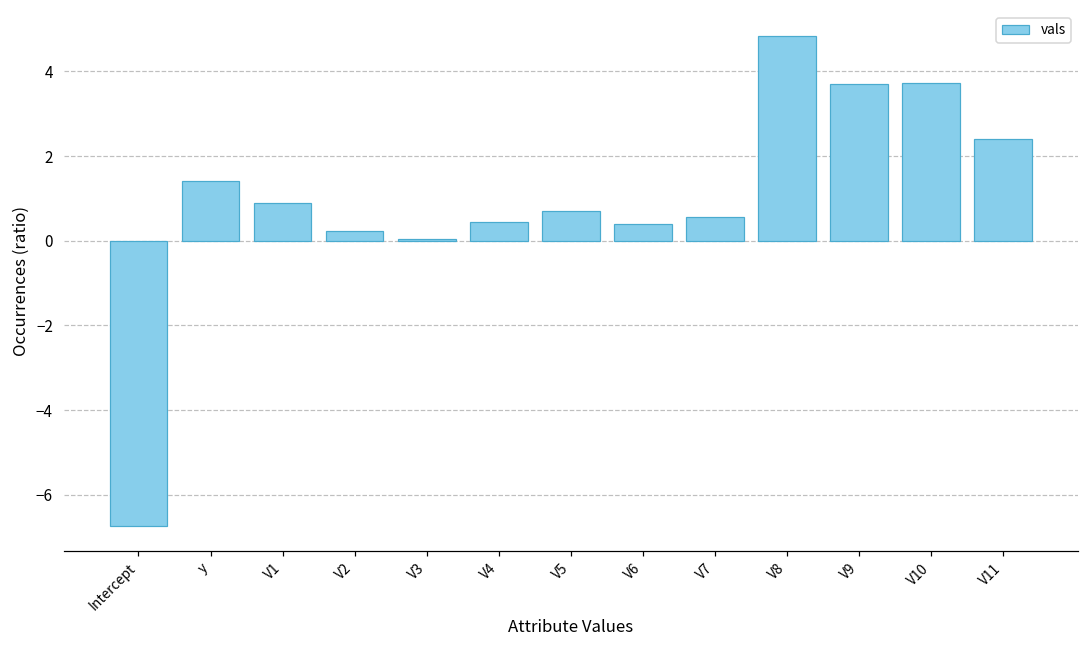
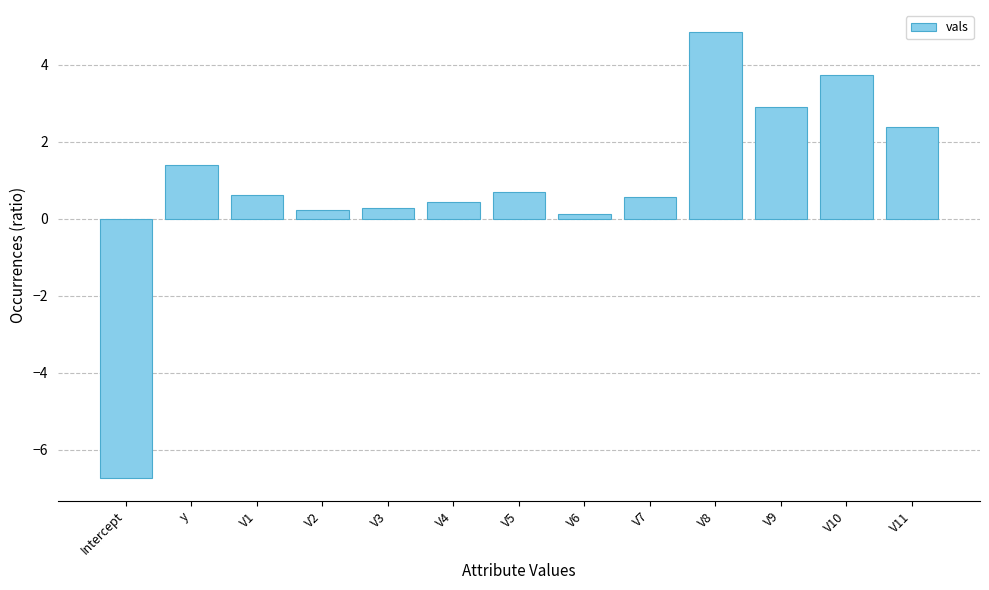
V1: 0.9 -> 0.6
V3: 0.0 -> 0.3
V6: 0.4 -> 0.1
V9: 3.7 -> 2.9
